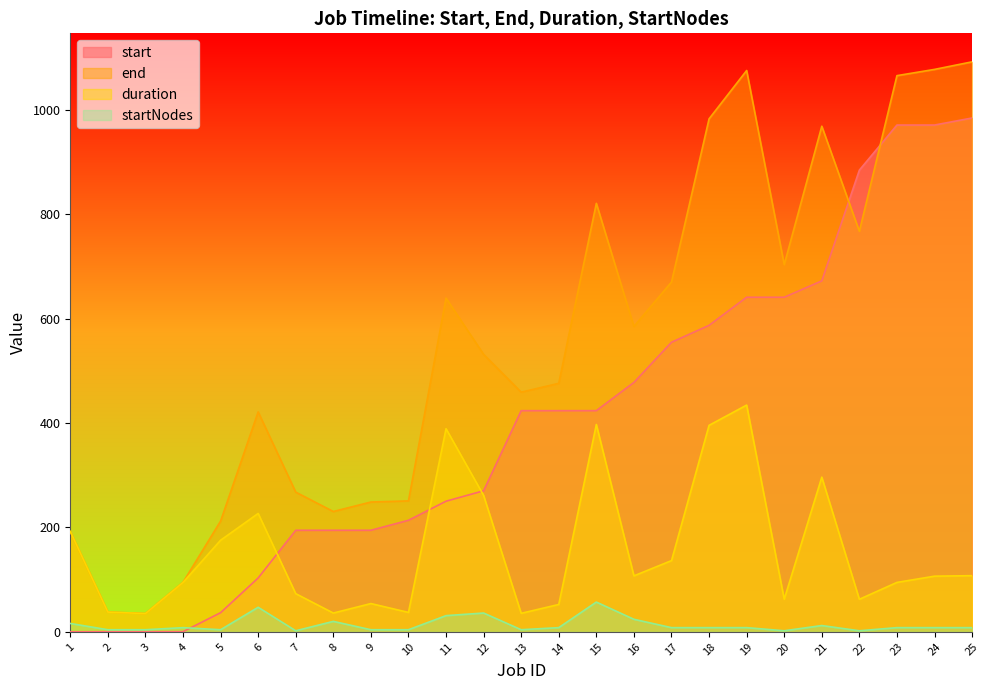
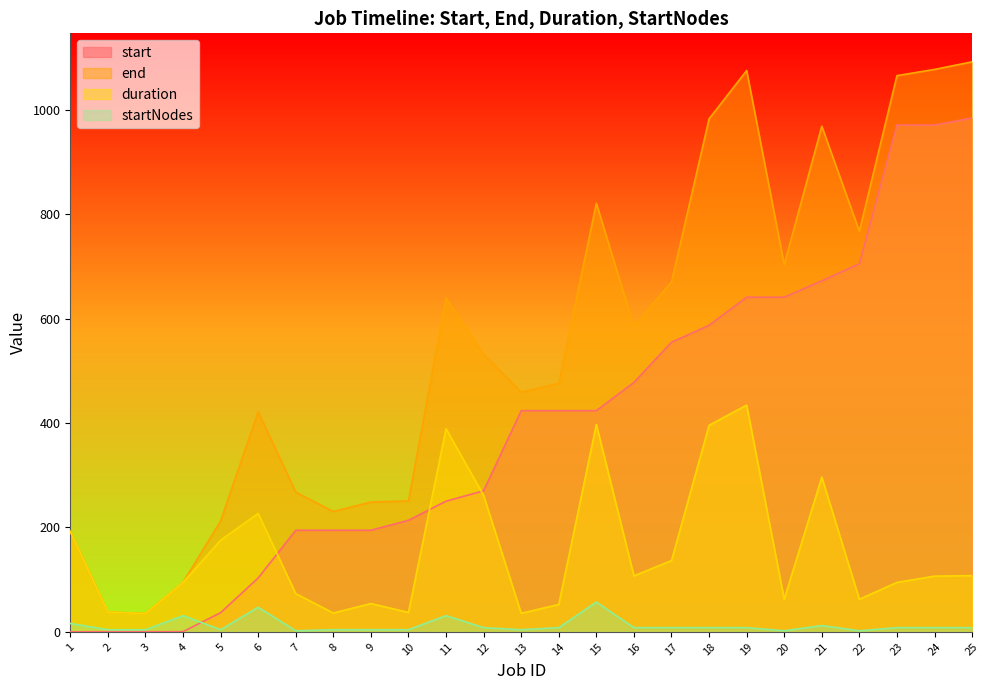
startNodes, 4: 10 -> 30
startNodes, 8: 20 -> 0
startNodes, 12: 40 -> 10
startNodes, 16: 20 -> 10
start, 22: 880 -> 710
